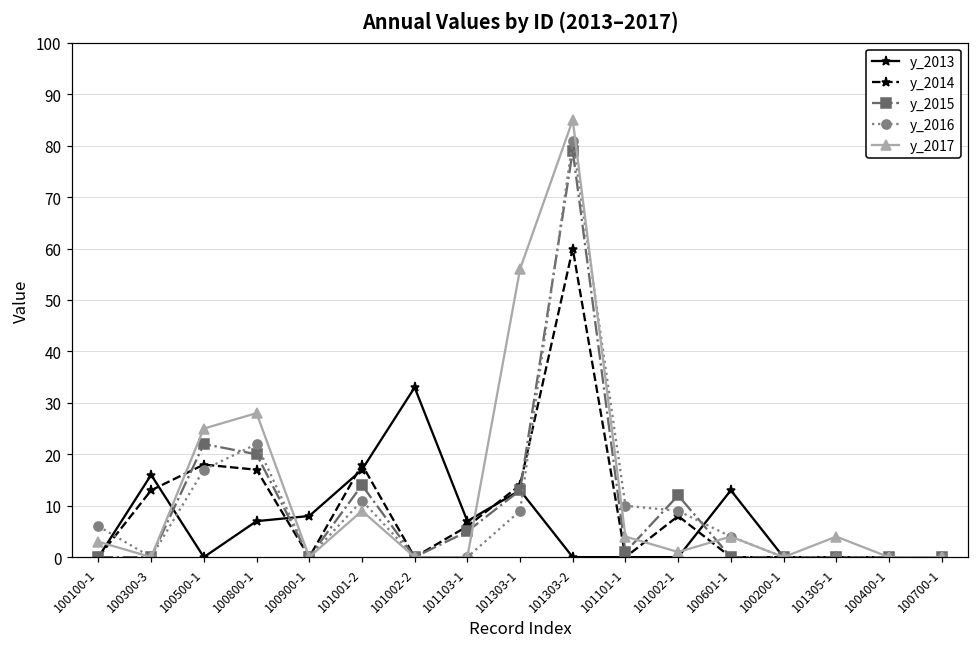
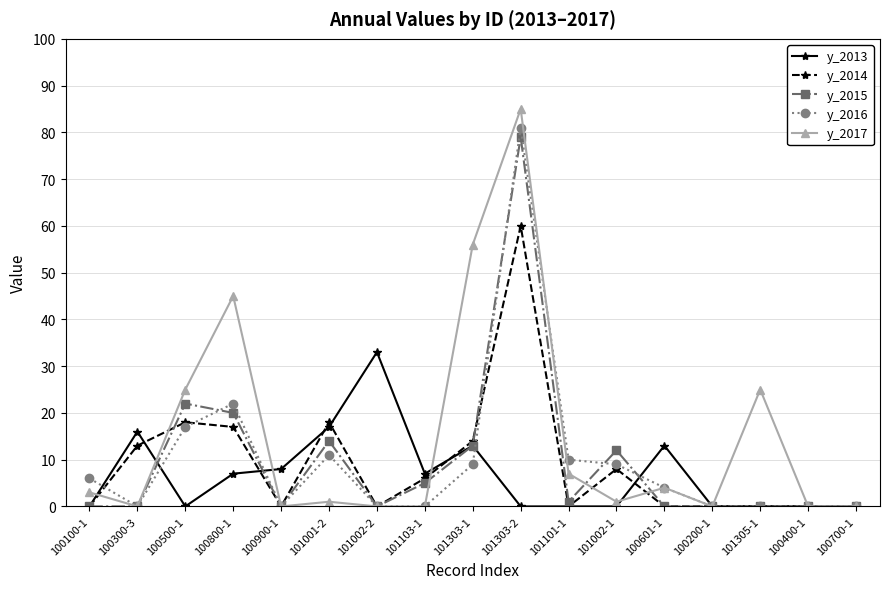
y_2017, 100800-1: 28 -> 45
y_2017, 101001-2: 9 -> 1
y_2017, 101101-1: 4 -> 7
y_2017, 101305-1: 4 -> 25
